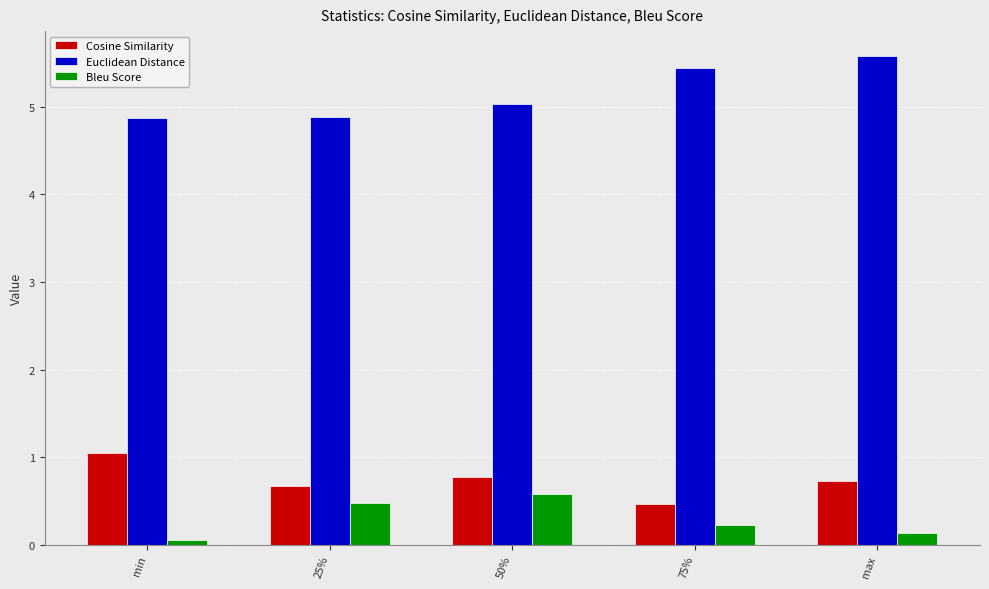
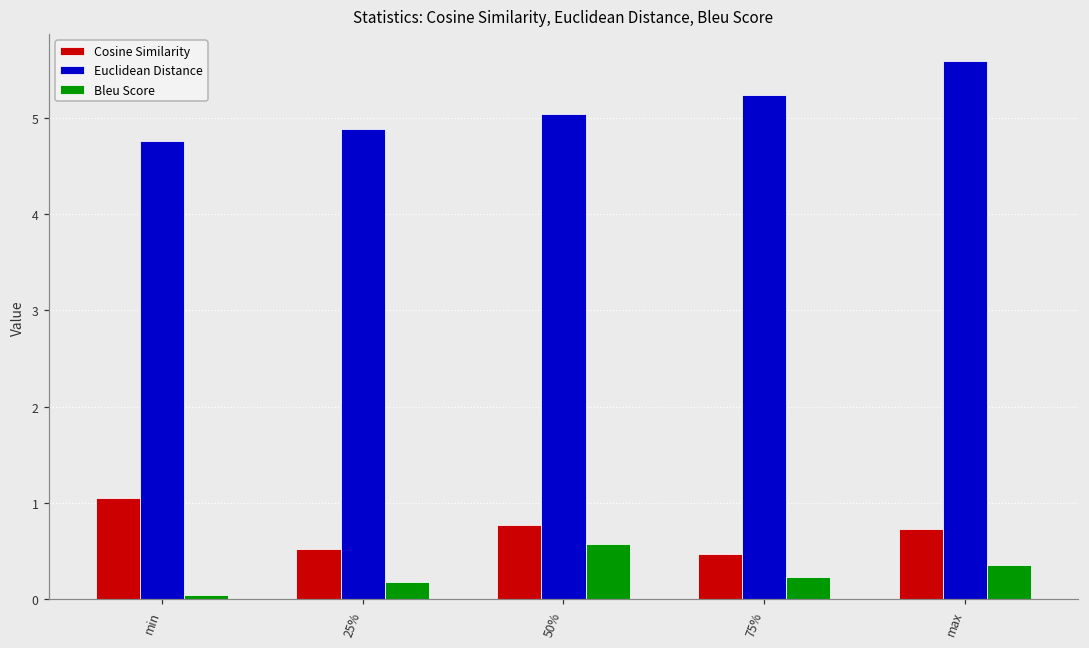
Euclidean Distance, min: 4.9 -> 4.8
Cosine Similarity, 25%: 0.7 -> 0.5
Bleu Score, 25%: 0.5 -> 0.2
Euclidean Distance, 75%: 5.4 -> 5.2
Bleu Score, max: 0.1 -> 0.4
